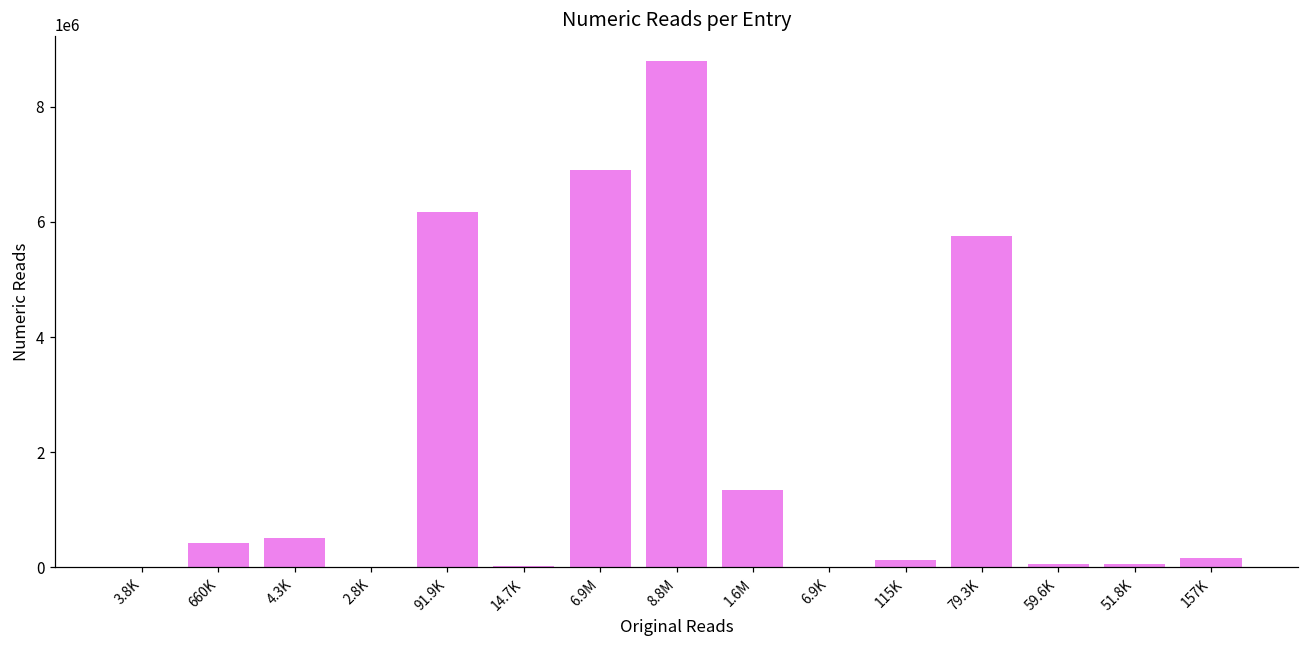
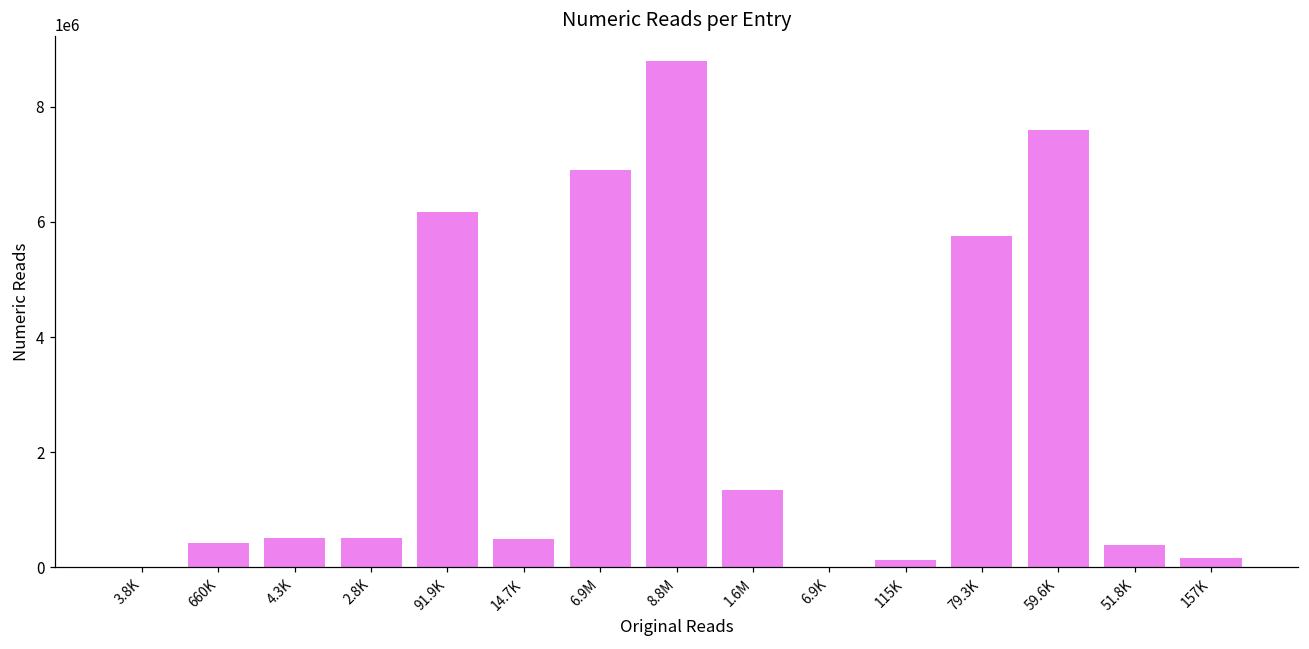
2.8K: 0 -> 500000
14.7K: 0 -> 500000
59.6K: 100000 -> 7600000
51.8K: 100000 -> 400000
